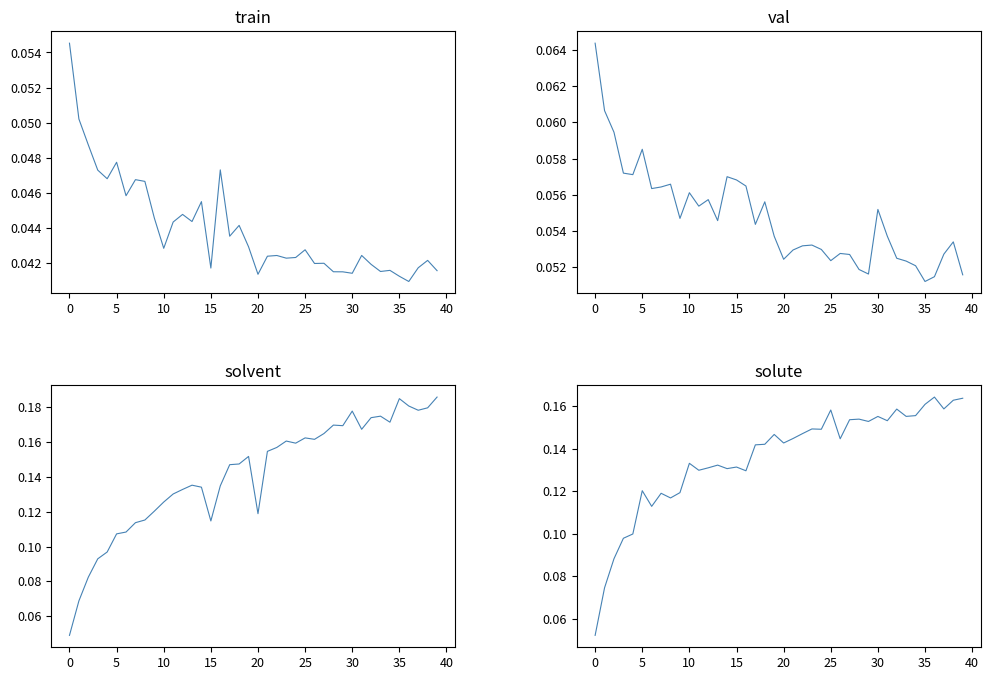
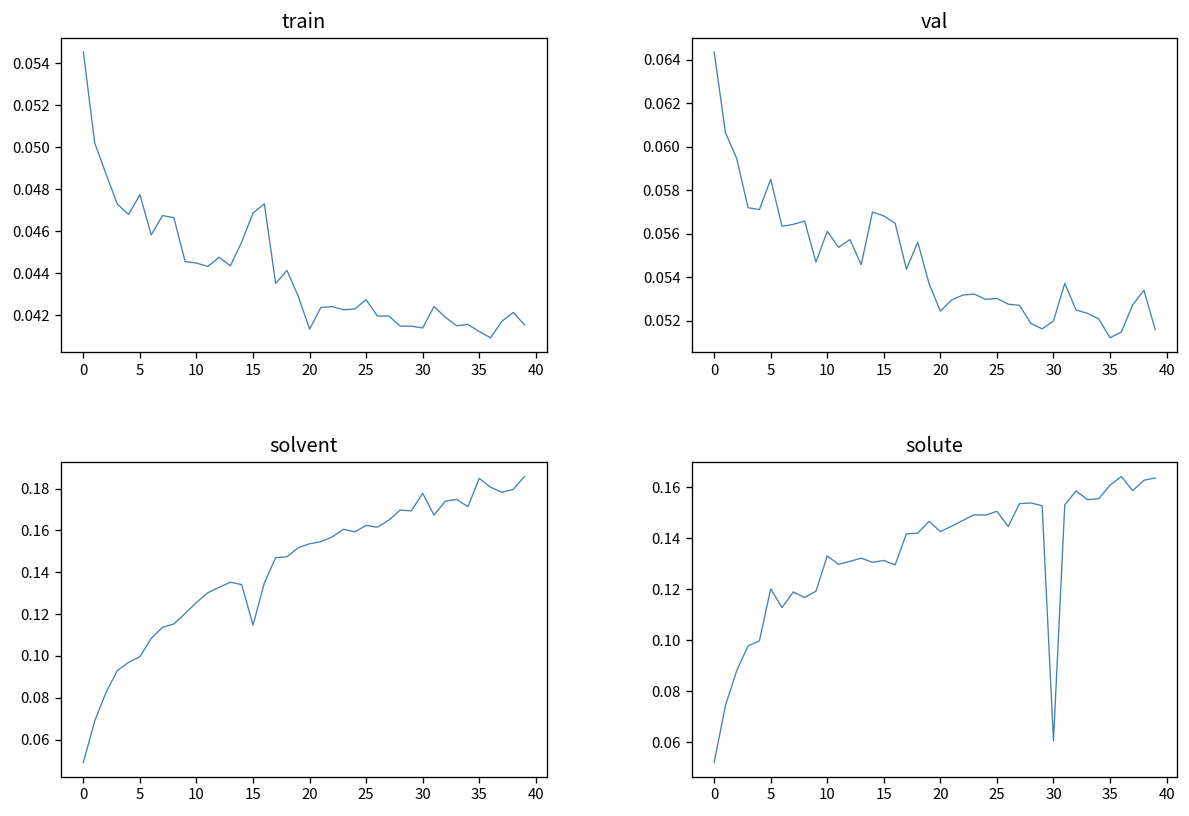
train, 10: 0.0428 -> 0.0445
train, 15: 0.0417 -> 0.0469
val, 25: 0.0524 -> 0.0530
val, 30: 0.0552 -> 0.0520
solvent, 5: 0.107 -> 0.100
solvent, 20: 0.119 -> 0.154
solute, 25: 0.158 -> 0.151
solute, 30: 0.155 -> 0.061
